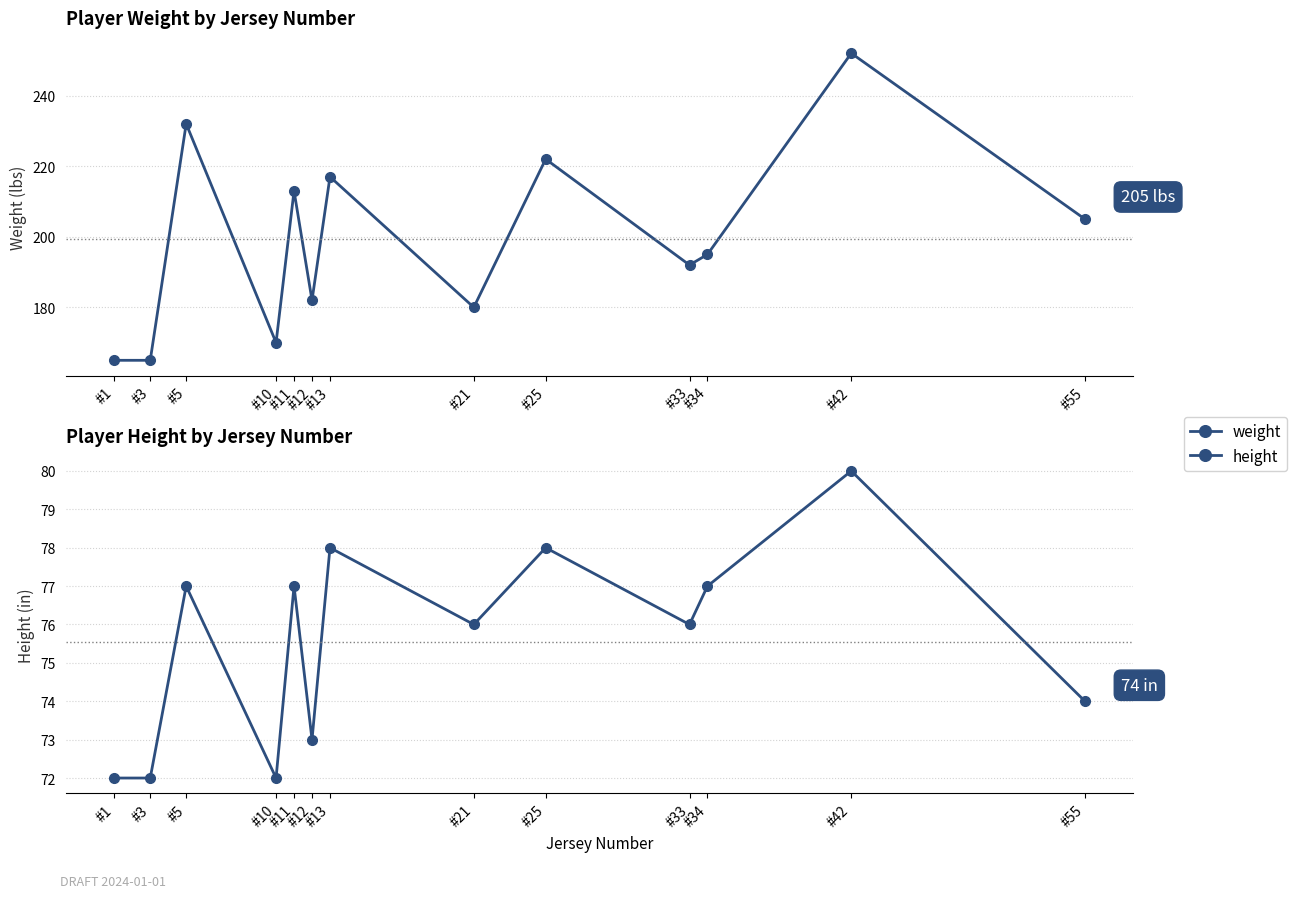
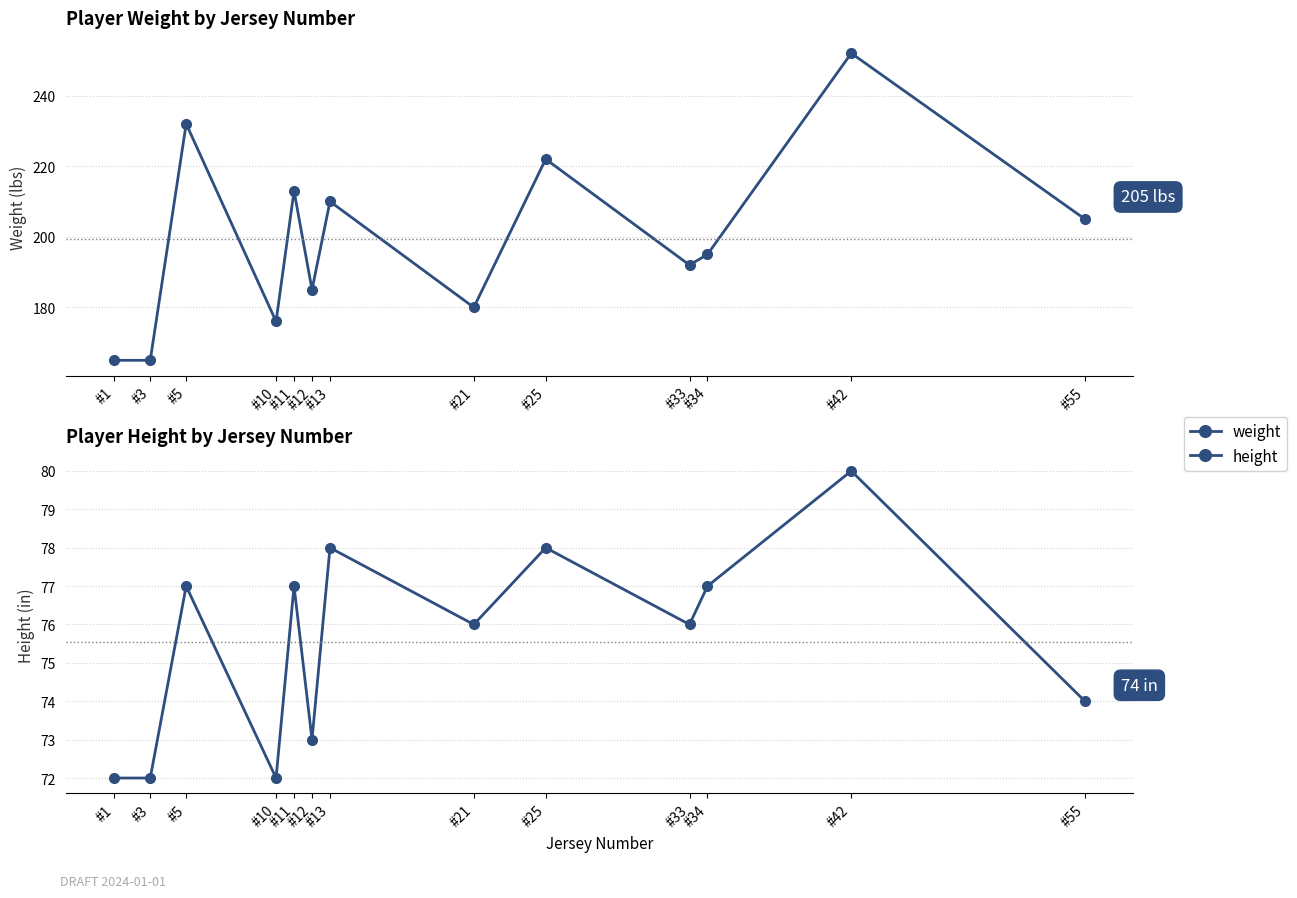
Player Weight by Jersey Number, #10: 170 -> 176
Player Weight by Jersey Number, #12: 182 -> 185
Player Weight by Jersey Number, #13: 217 -> 210
